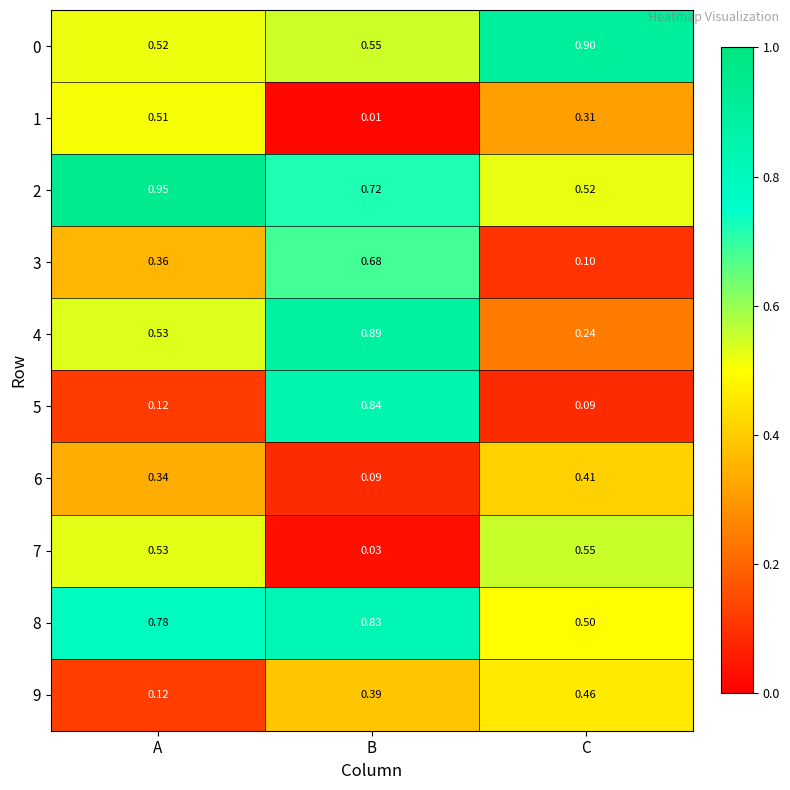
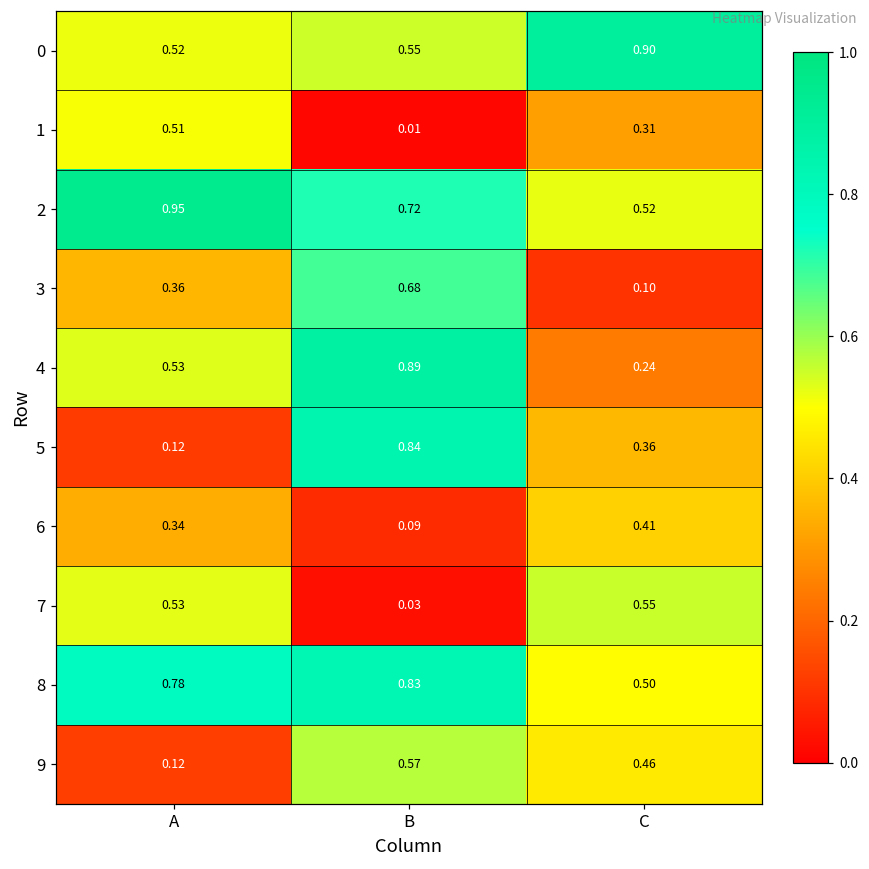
5, C: 0.09 -> 0.36
9, B: 0.39 -> 0.57
